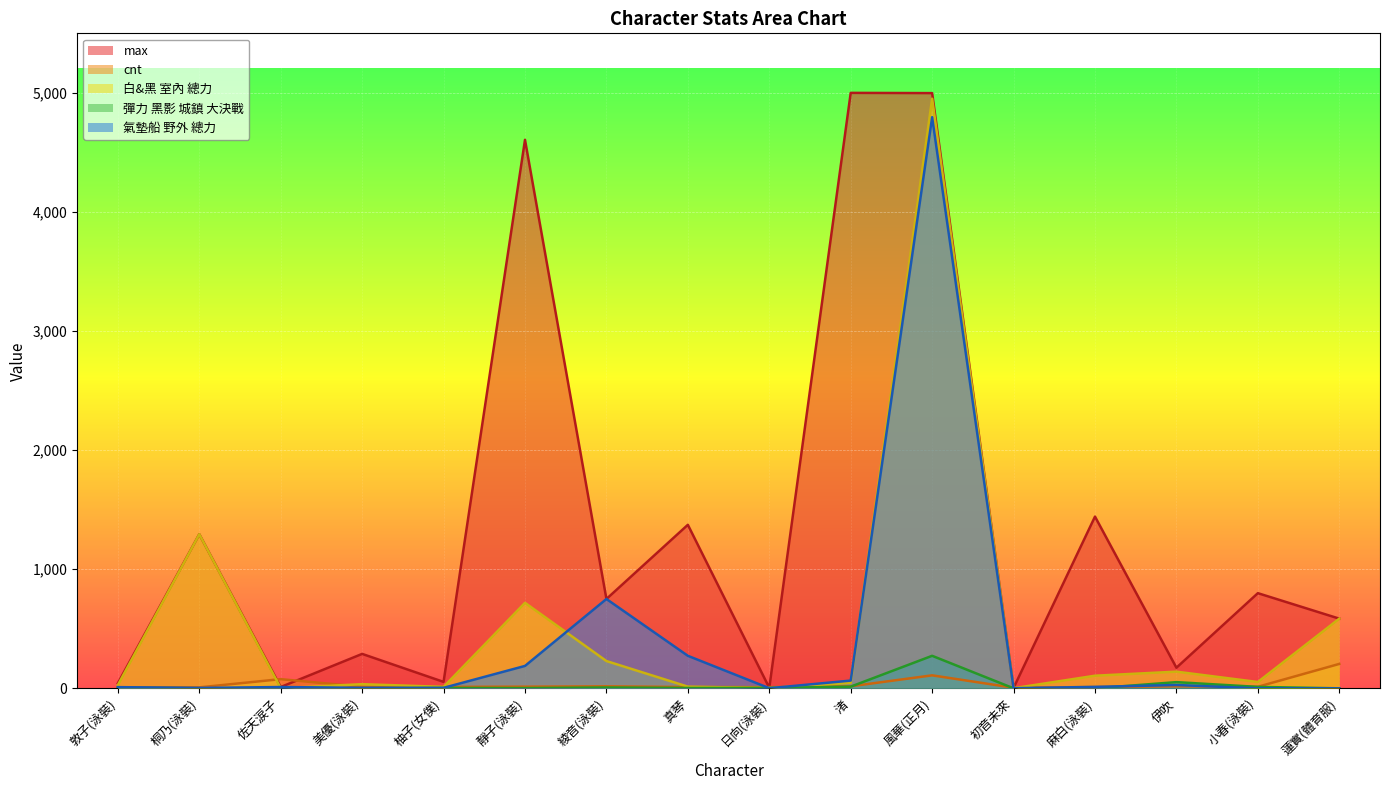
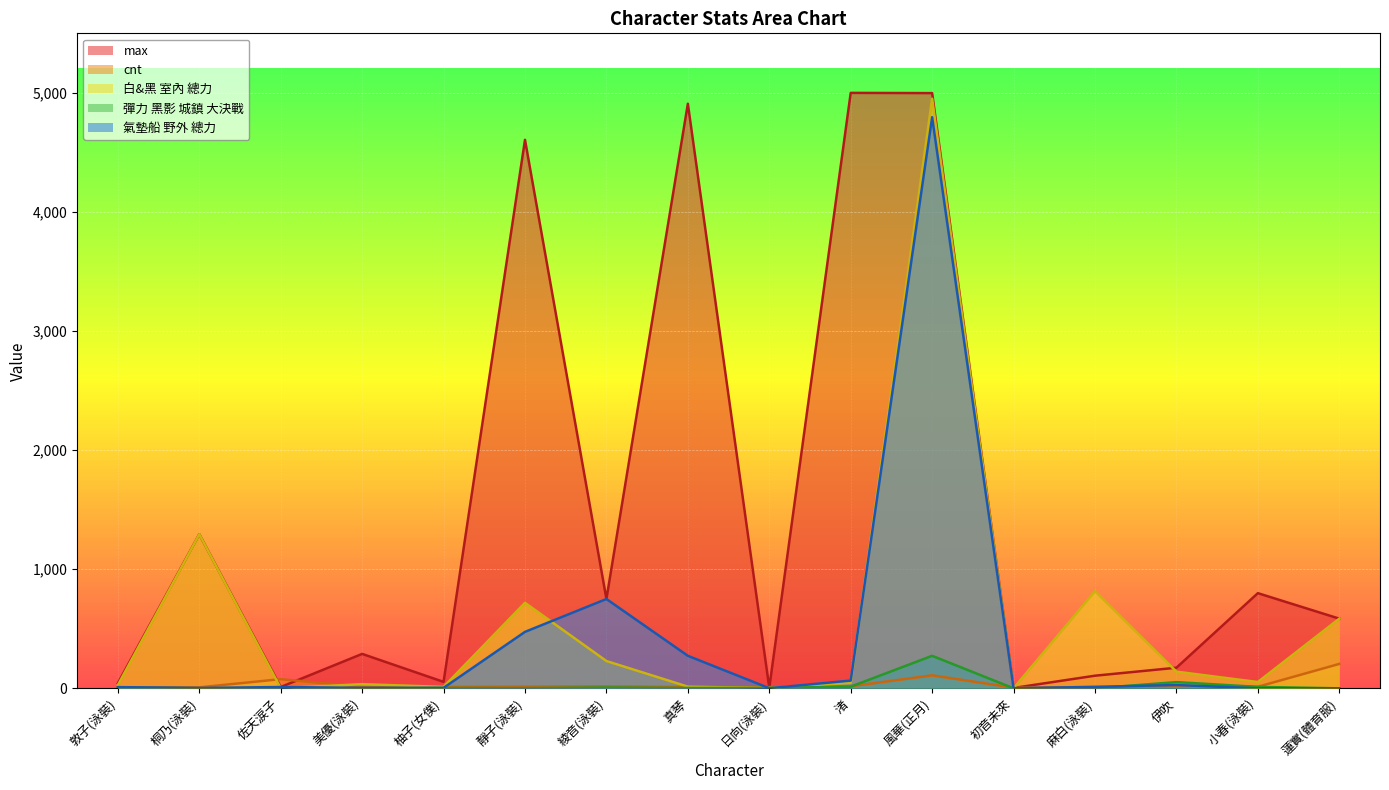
氣墊船 野外 總力, 靜子(泳裝): 190 -> 470
max, 真琴: 1,370 -> 4,910
max, 麻白(泳裝): 1,440 -> 110
白&黑 室內 總力, 麻白(泳裝): 110 -> 820
